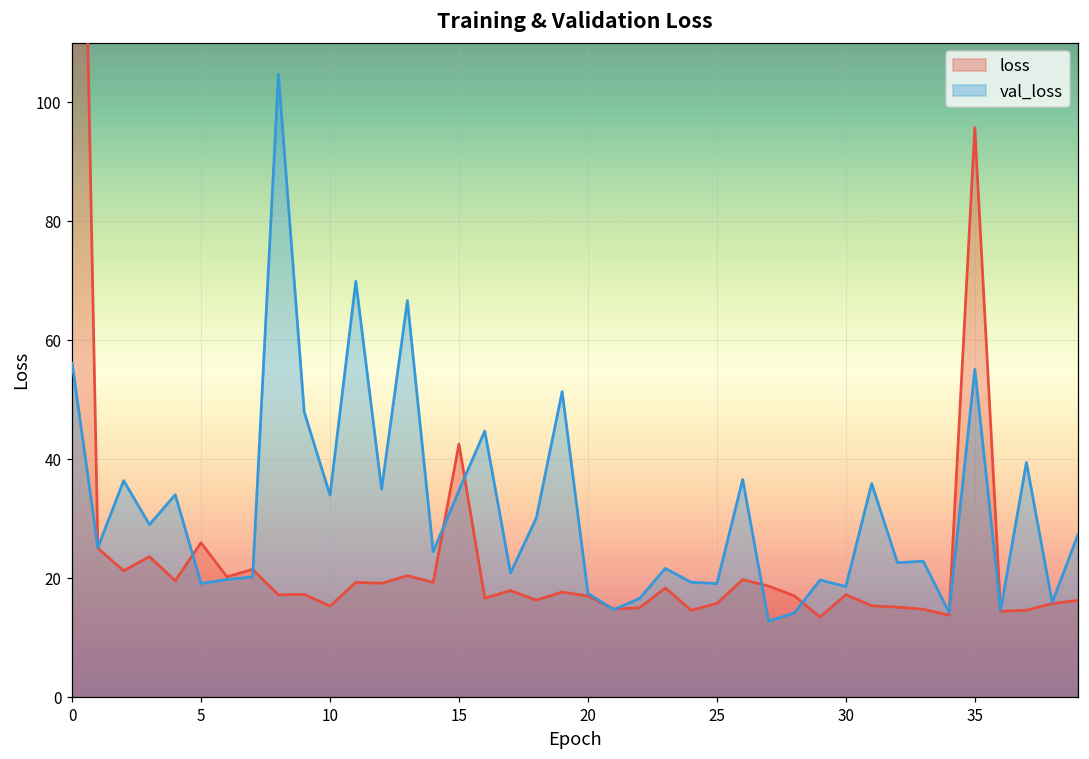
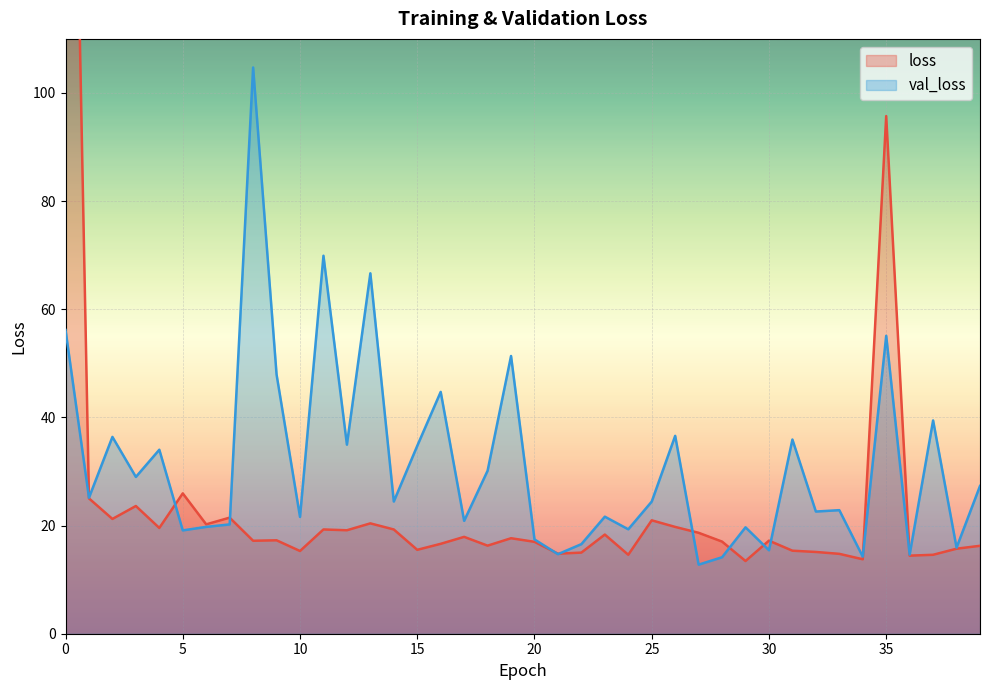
val_loss, 10: 34 -> 22
loss, 15: 43 -> 16
loss, 25: 16 -> 21
val_loss, 25: 19 -> 24
val_loss, 30: 19 -> 15
